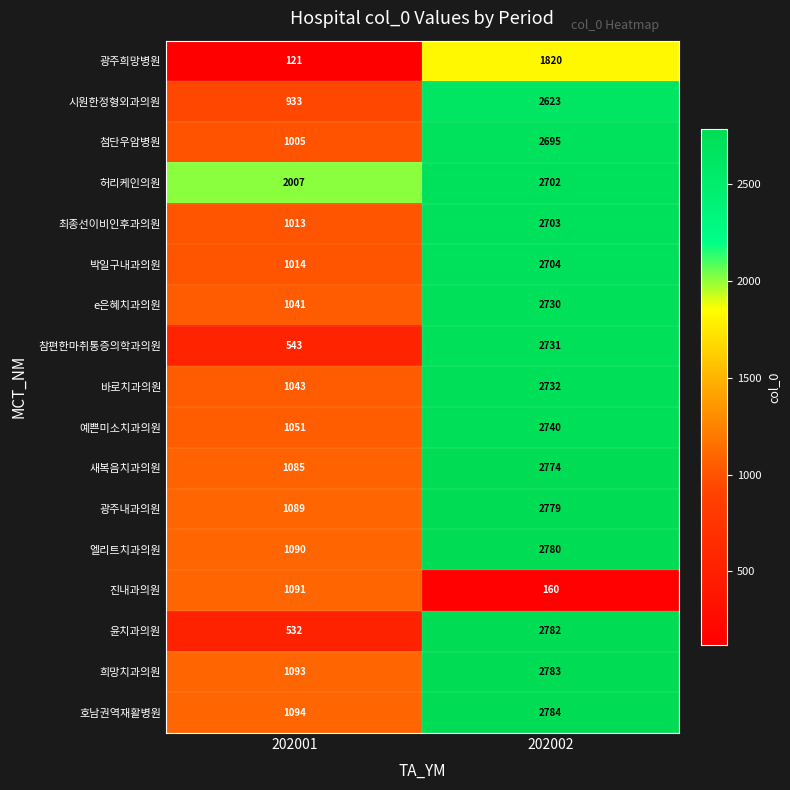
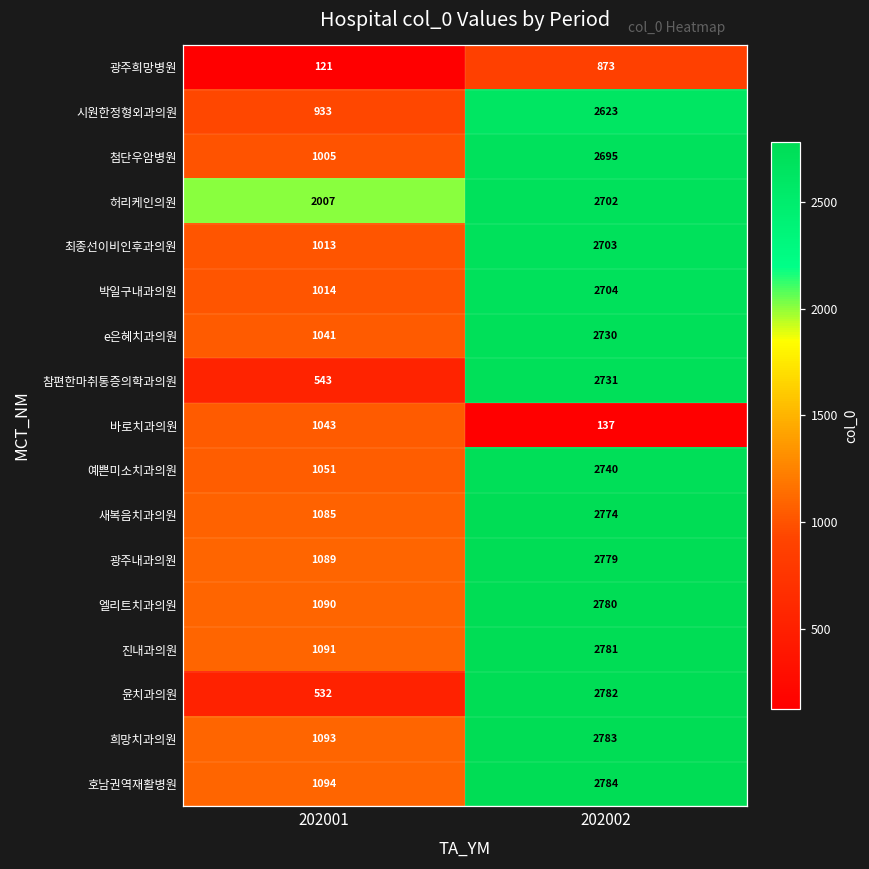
광주희망병원, 202002: 1820 -> 873
바로치과의원, 202002: 2732 -> 137
진내과의원, 202002: 160 -> 2781
